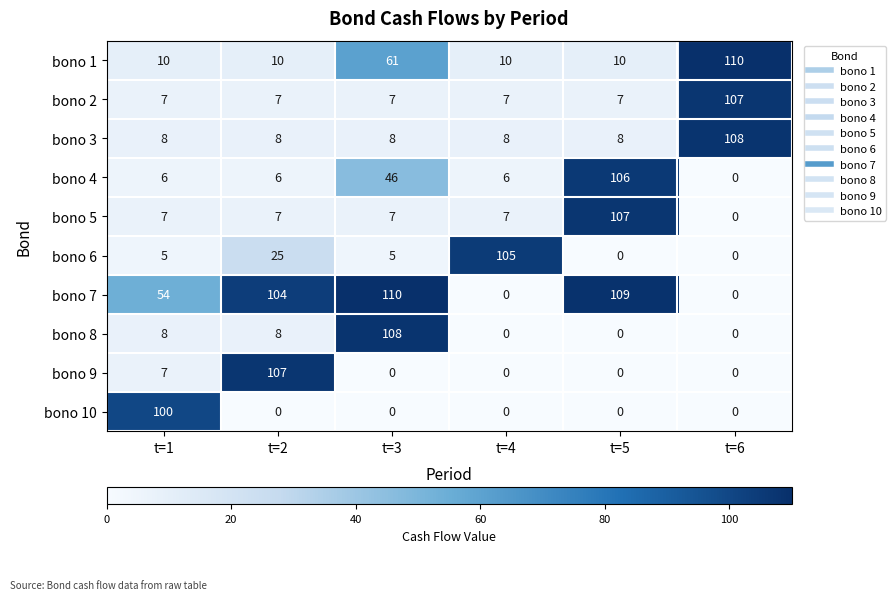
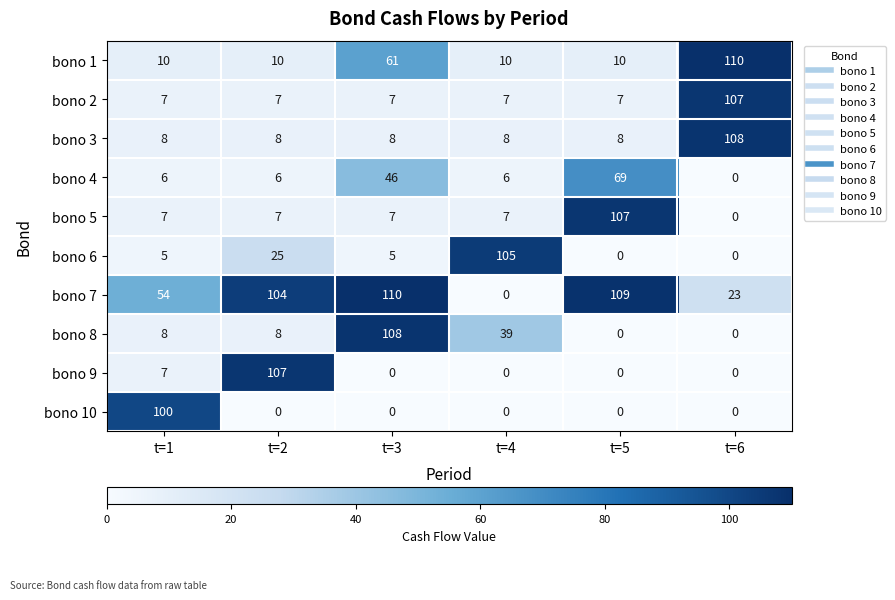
bono 4, t=5: 106 -> 69
bono 7, t=6: 0 -> 23
bono 8, t=4: 0 -> 39
